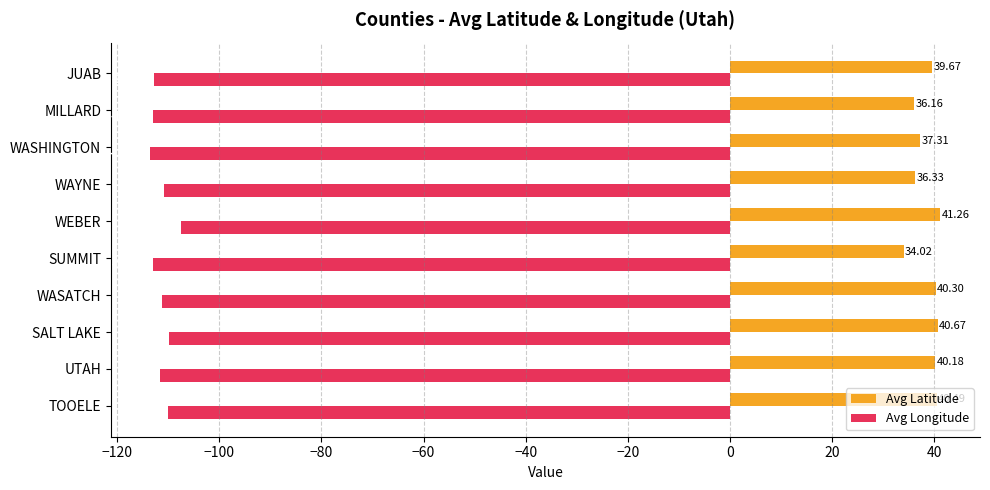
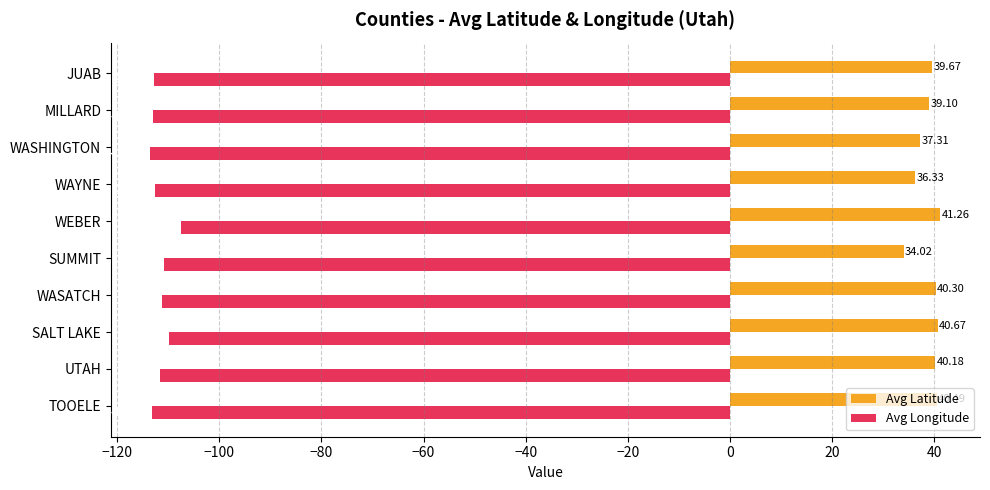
Avg Latitude, MILLARD: 36.16 -> 39.10
Avg Longitude, WAYNE: -111 -> -113
Avg Longitude, SUMMIT: -113 -> -111
Avg Longitude, TOOELE: -110 -> -113
